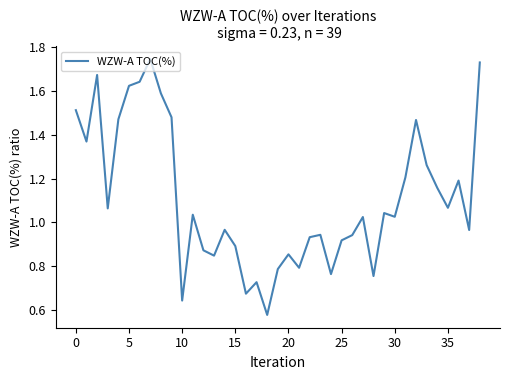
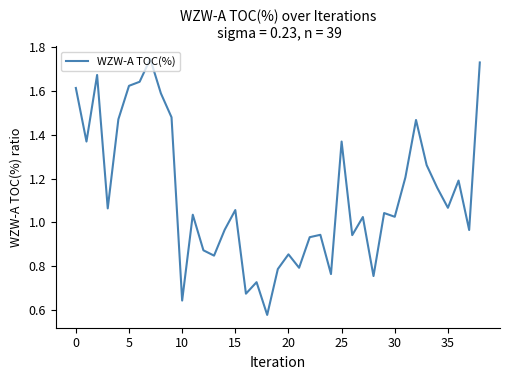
0: 1.51 -> 1.61
15: 0.89 -> 1.06
25: 0.92 -> 1.37
